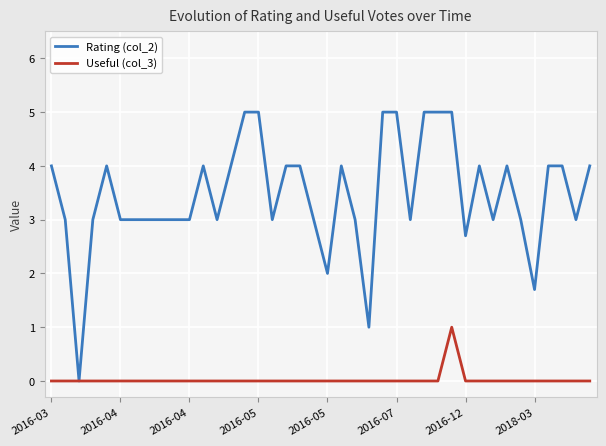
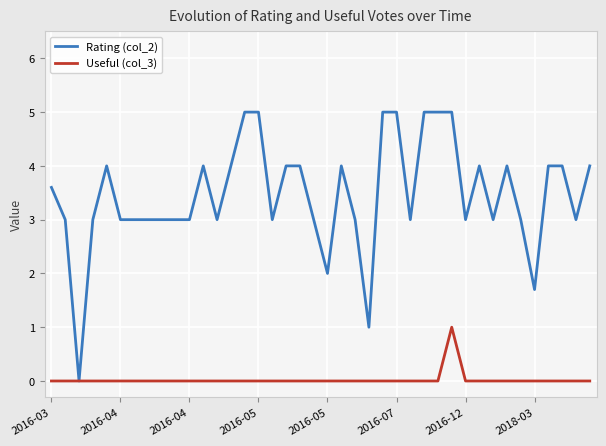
Rating (col_2), 2016-03: 4.0 -> 3.6
Rating (col_2), 2016-12: 2.7 -> 3.0
